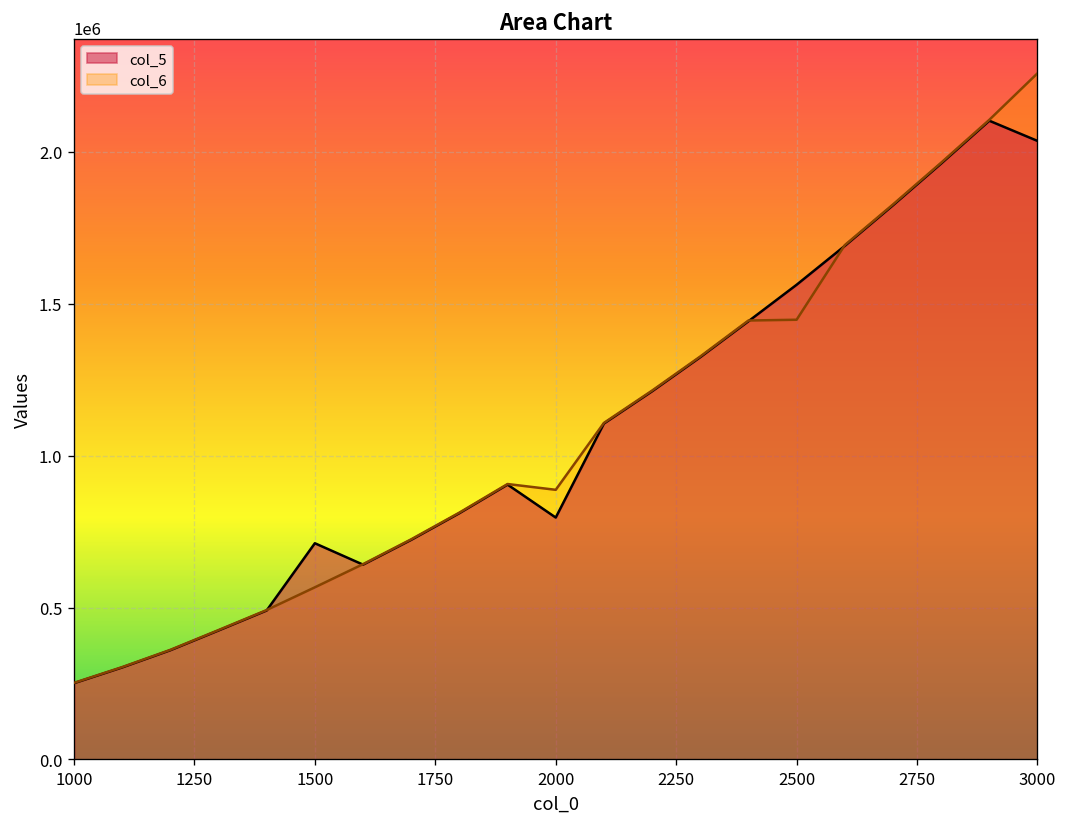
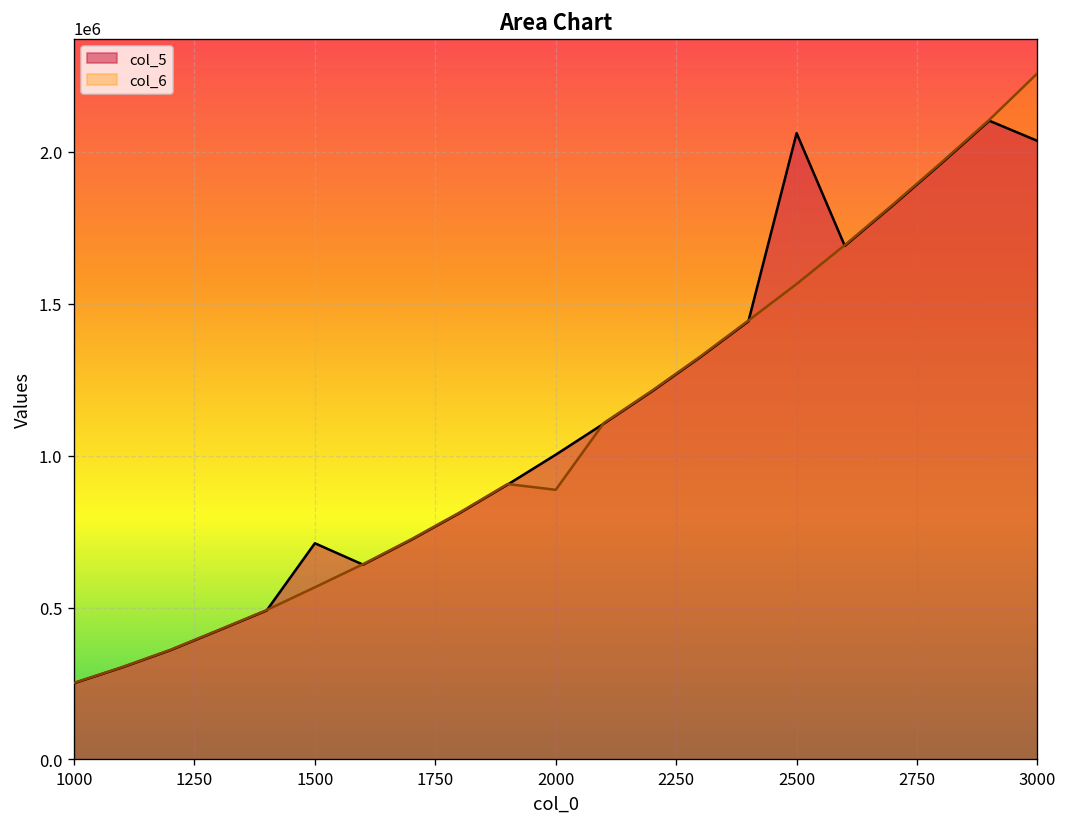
col_5, 2000: 800000 -> 1000000
col_5, 2500: 1560000 -> 2060000
col_6, 2500: 1450000 -> 1560000
